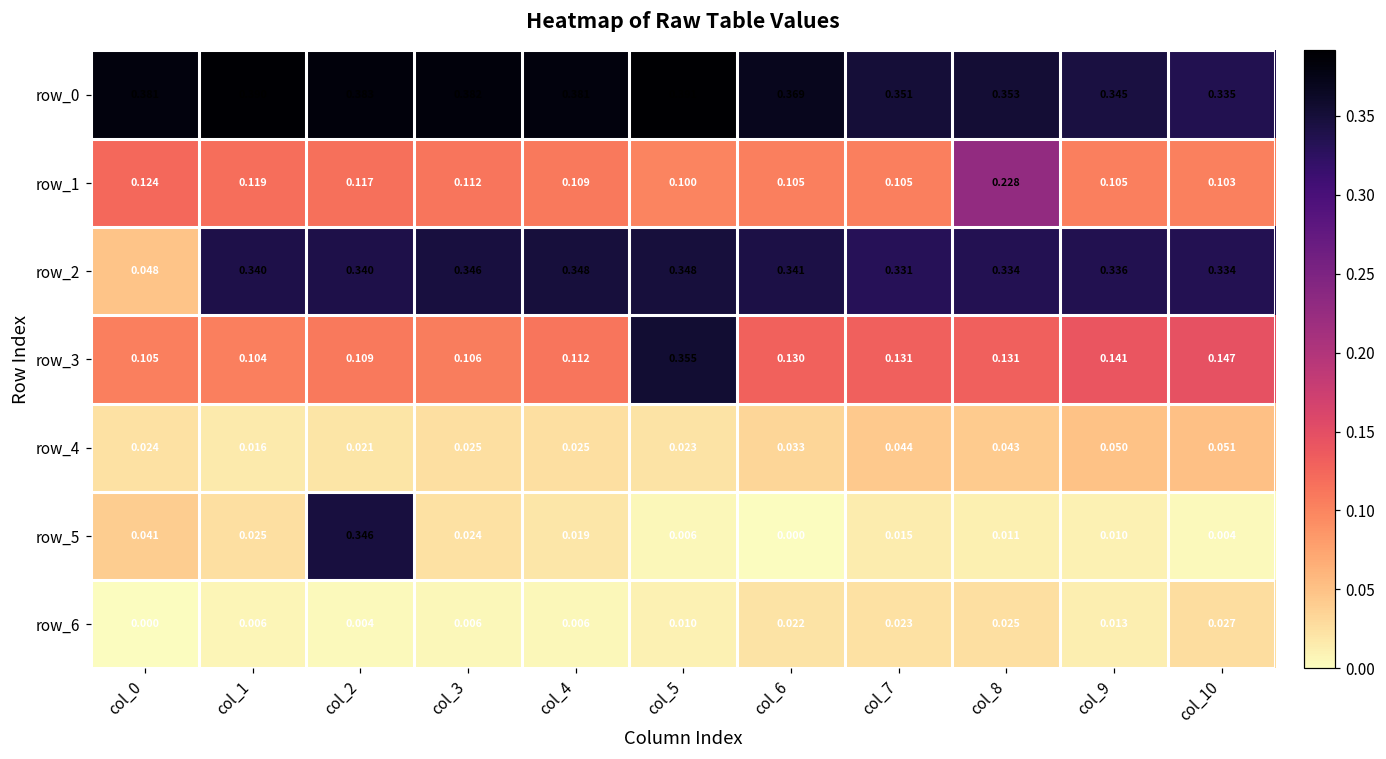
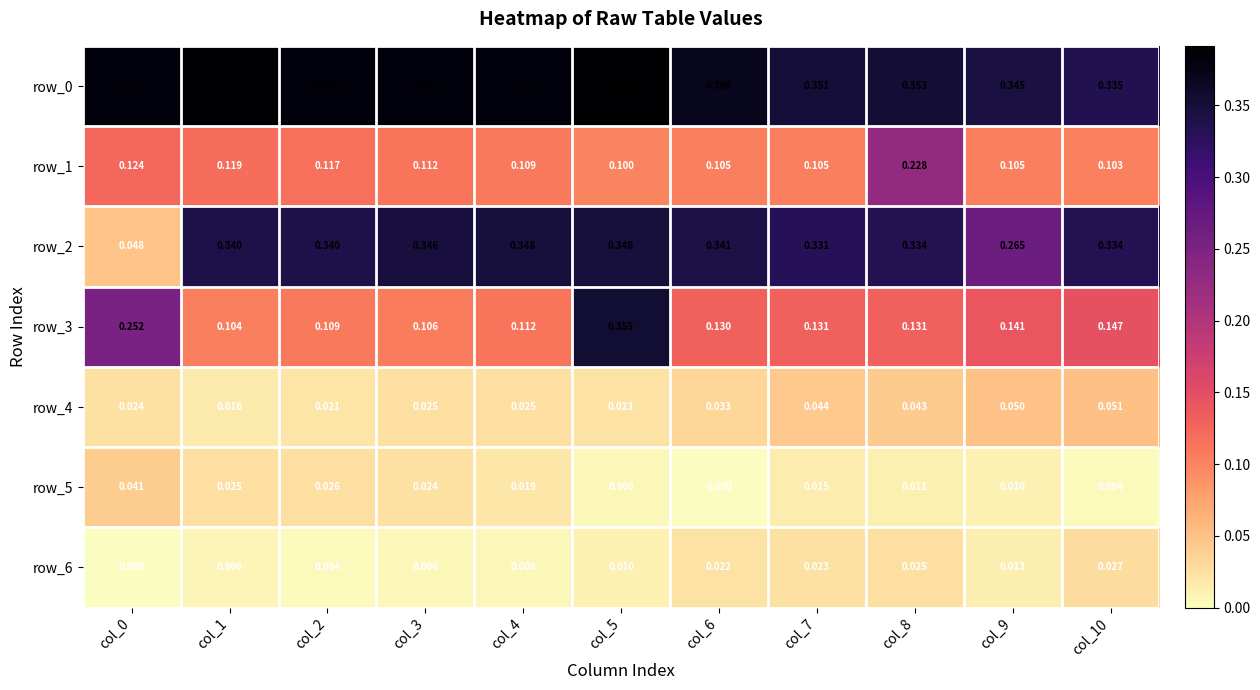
row_2, col_9: 0.336 -> 0.265
row_3, col_0: 0.105 -> 0.252
row_5, col_2: 0.346 -> 0.026
